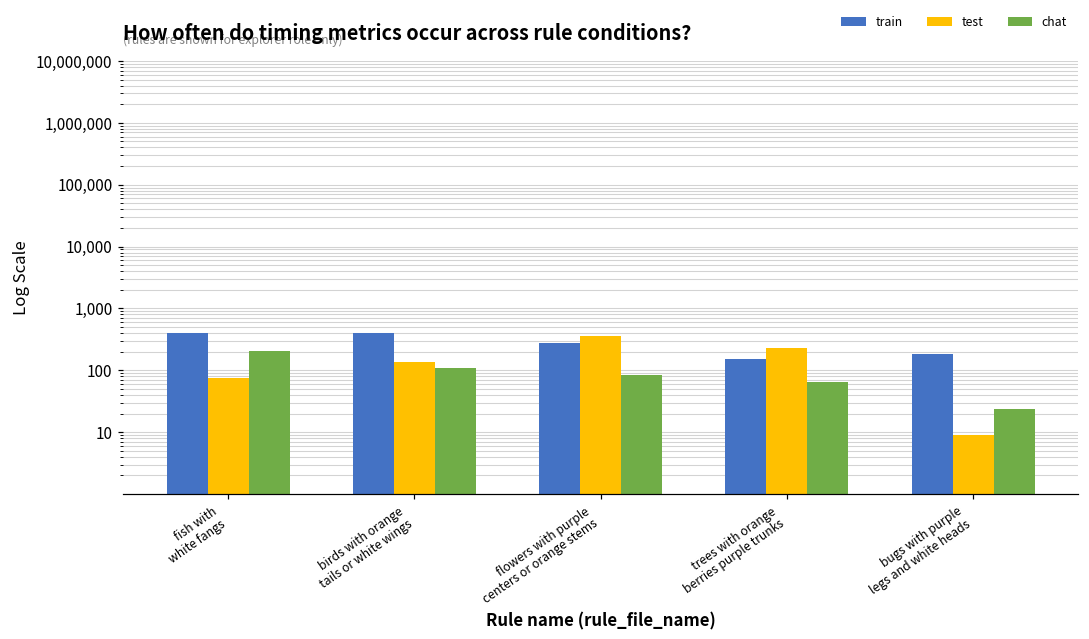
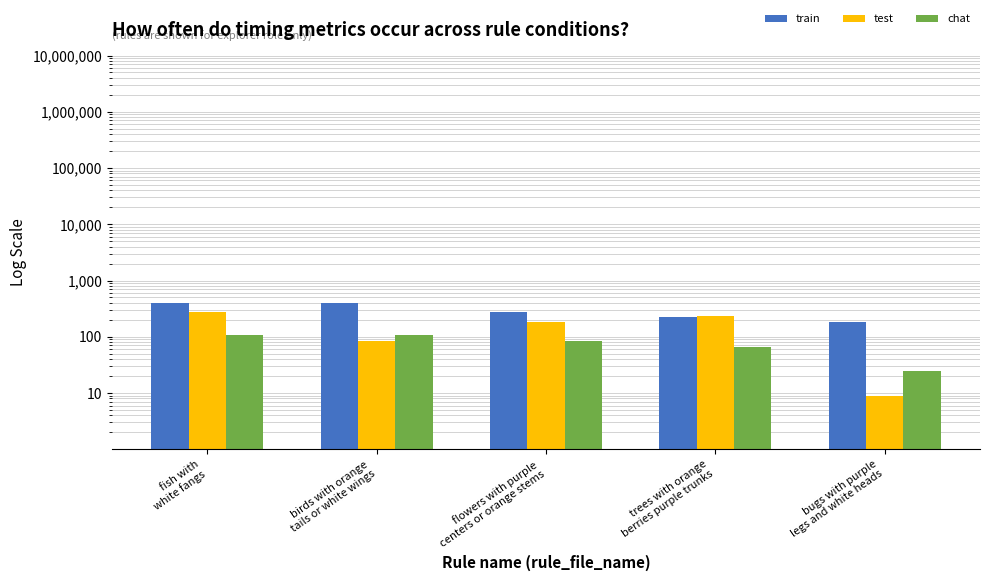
test, fish with white fangs: 80 -> 300
chat, fish with white fangs: 210 -> 110
test, birds with orange tails or white wings: 140 -> 80
test, flowers with purple centers or orange stems: 400 -> 180
train, trees with orange berries purple trunks: 150 -> 220
